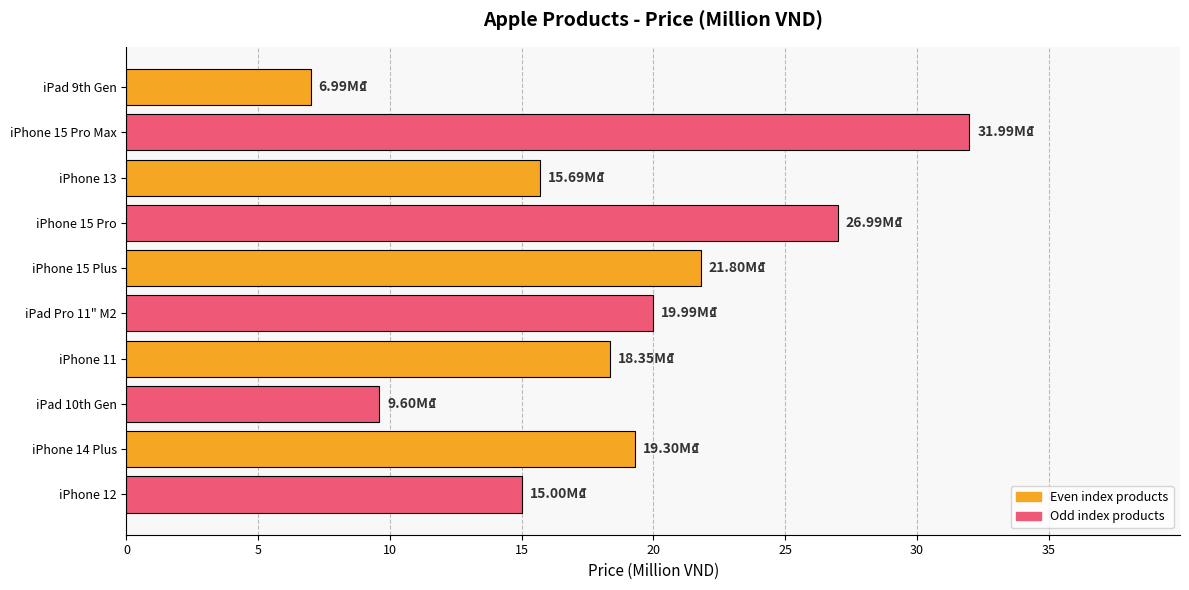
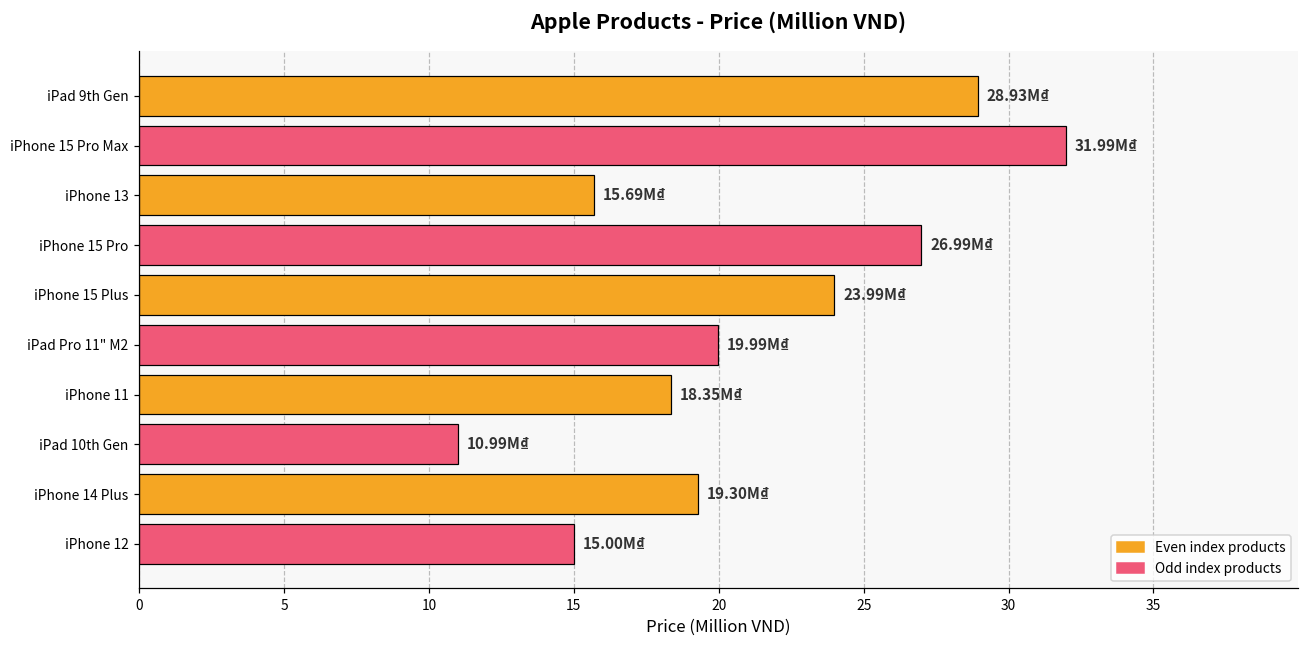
iPad 9th Gen: 6.99M₫ -> 28.93M₫
iPhone 15 Plus: 21.80M₫ -> 23.99M₫
iPad 10th Gen: 9.60M₫ -> 10.99M₫
